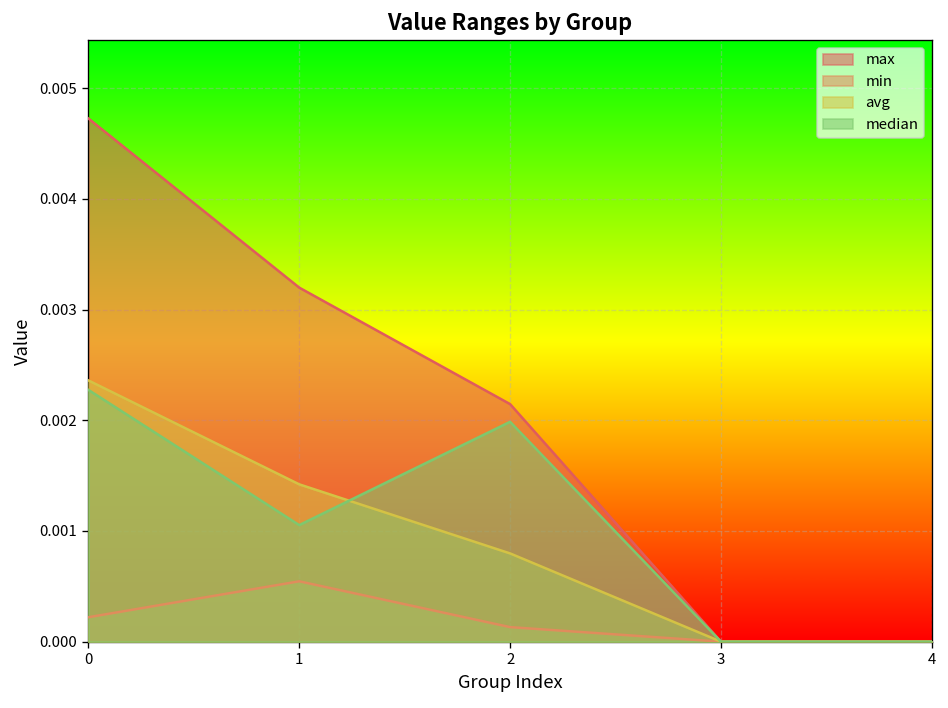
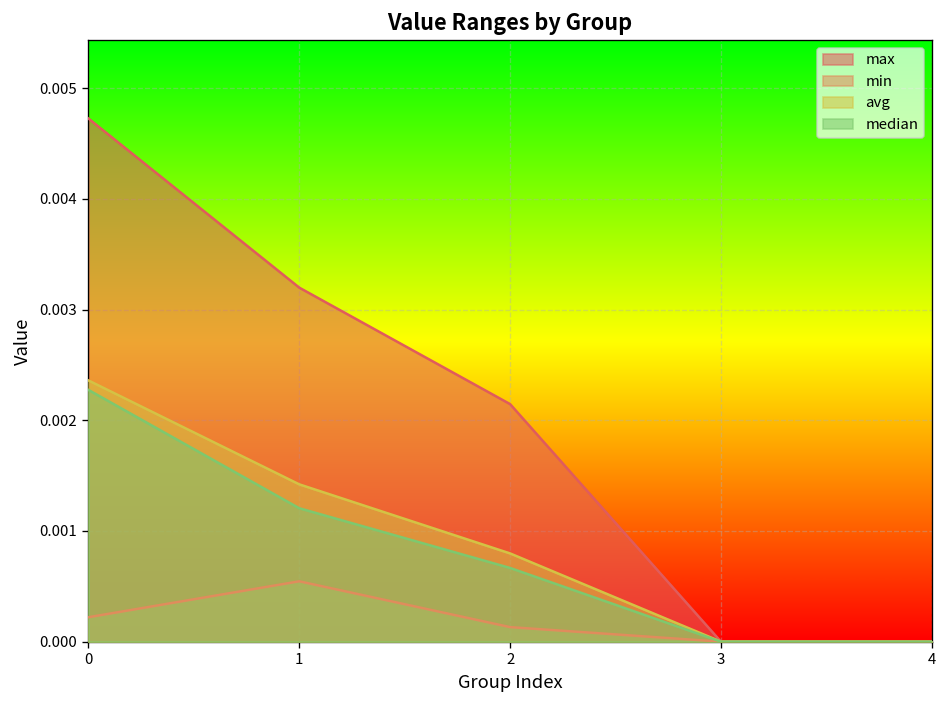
median, 1: 0.0011 -> 0.0012
median, 2: 0.0020 -> 0.0007
